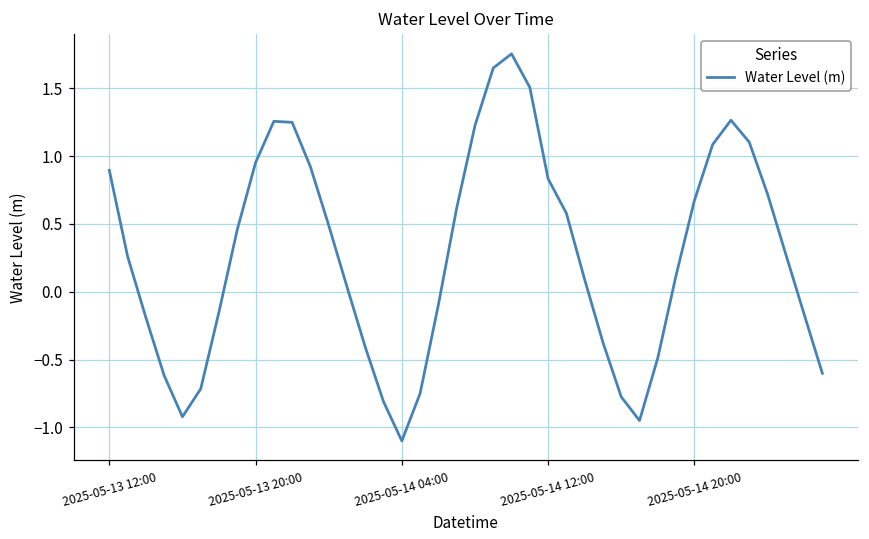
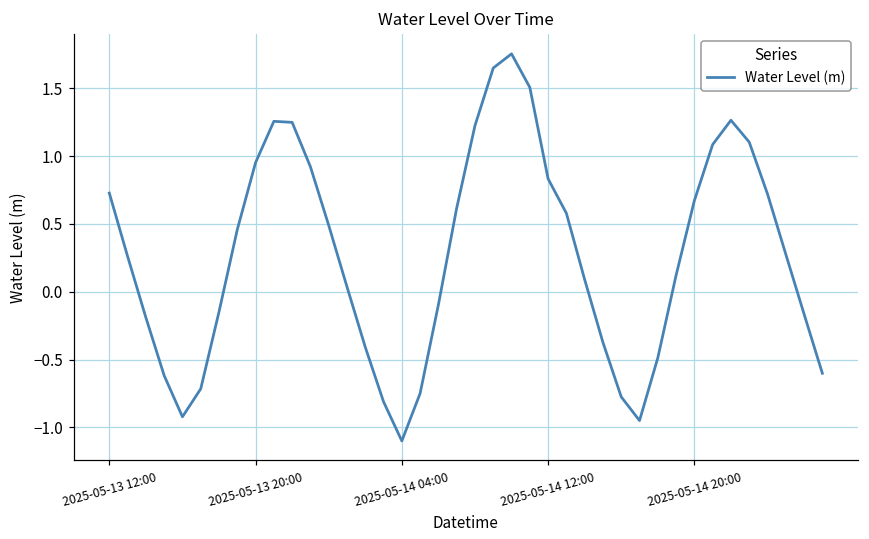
2025-05-13 12:00: 0.89 -> 0.73
